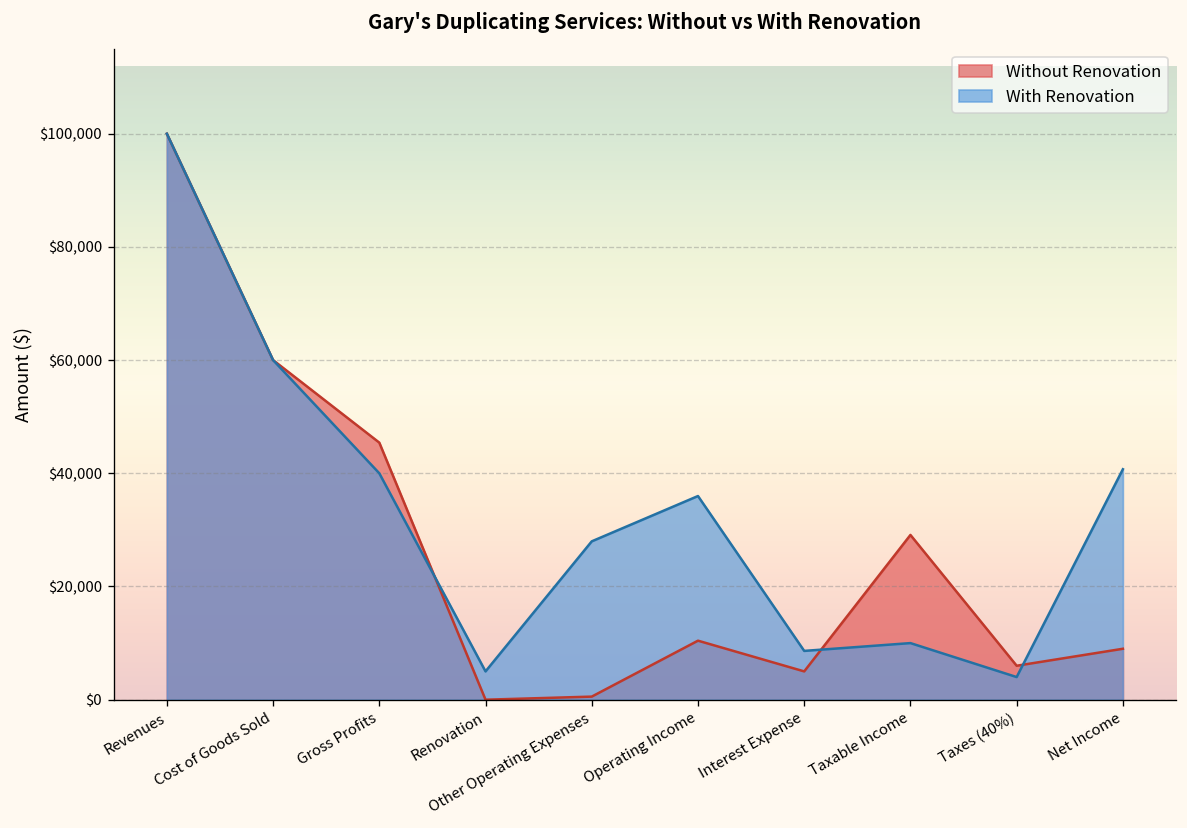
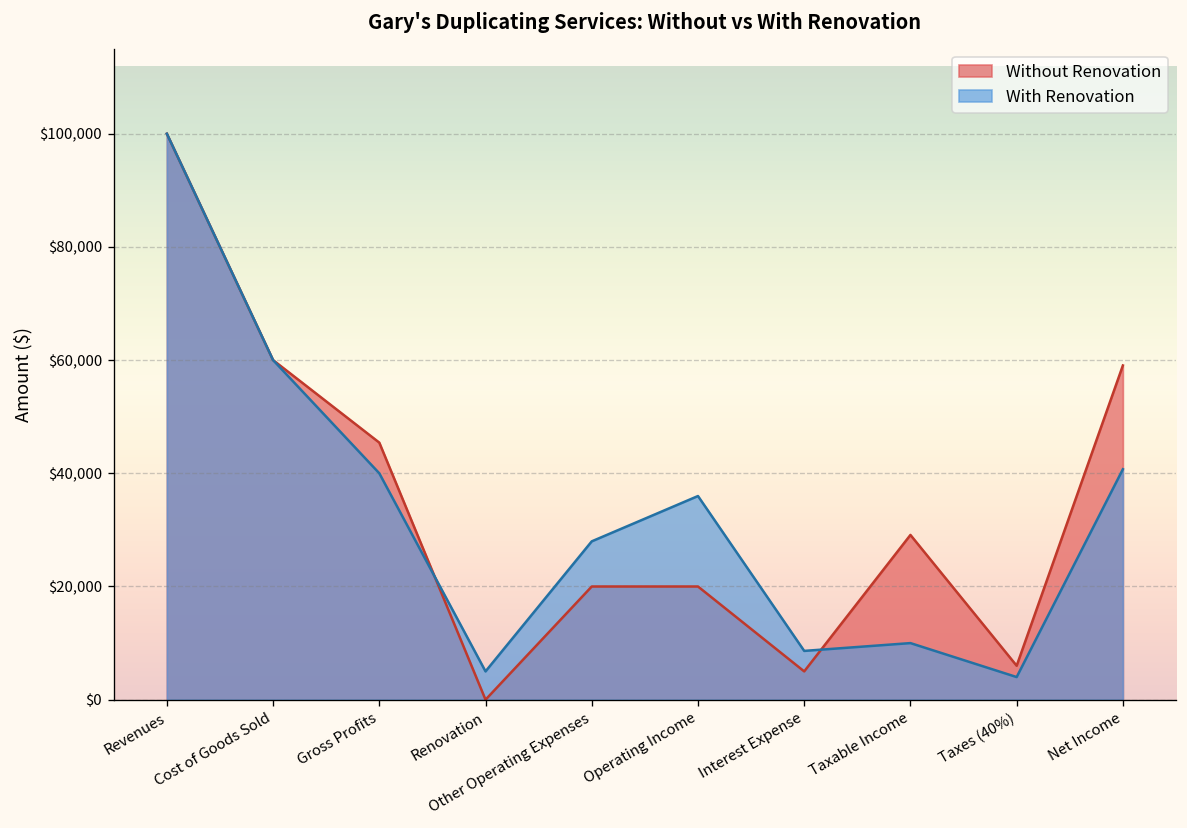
Without Renovation, Other Operating Expenses: $1,000 -> $20,000
Without Renovation, Operating Income: $10,000 -> $20,000
Without Renovation, Net Income: $9,000 -> $59,000
